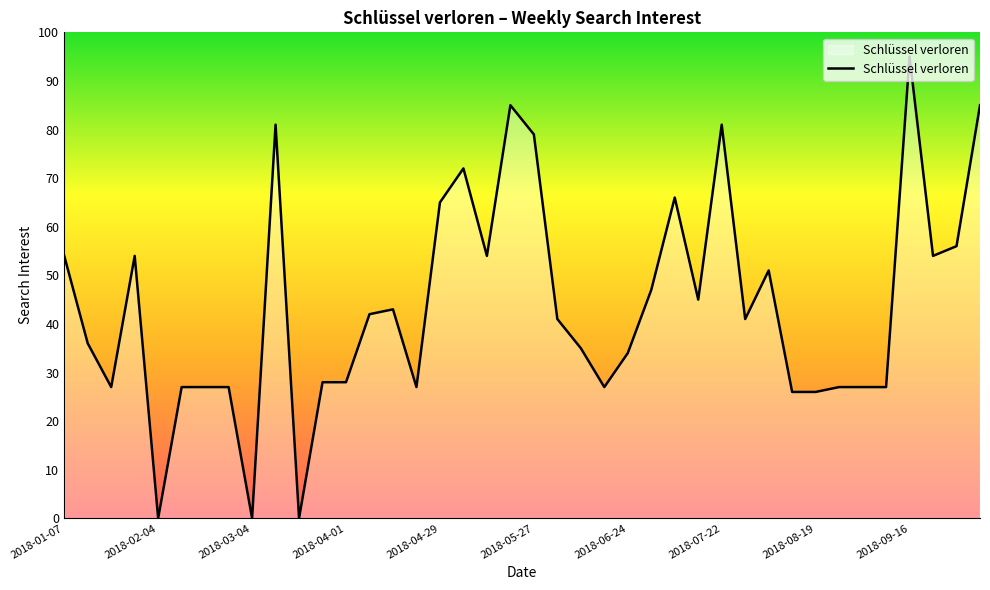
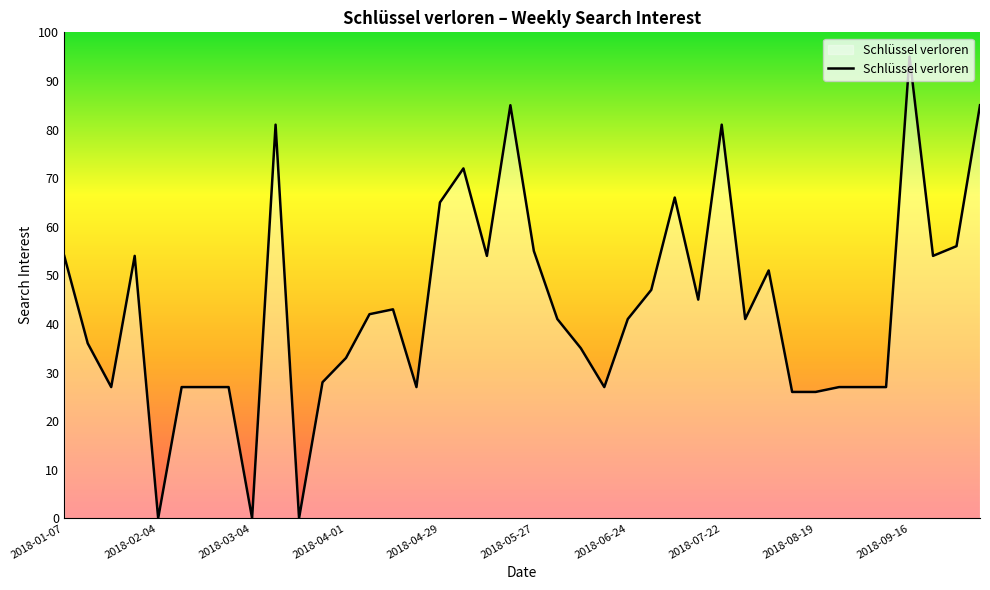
2018-04-01: 28 -> 33
2018-05-27: 79 -> 55
2018-06-24: 34 -> 41
